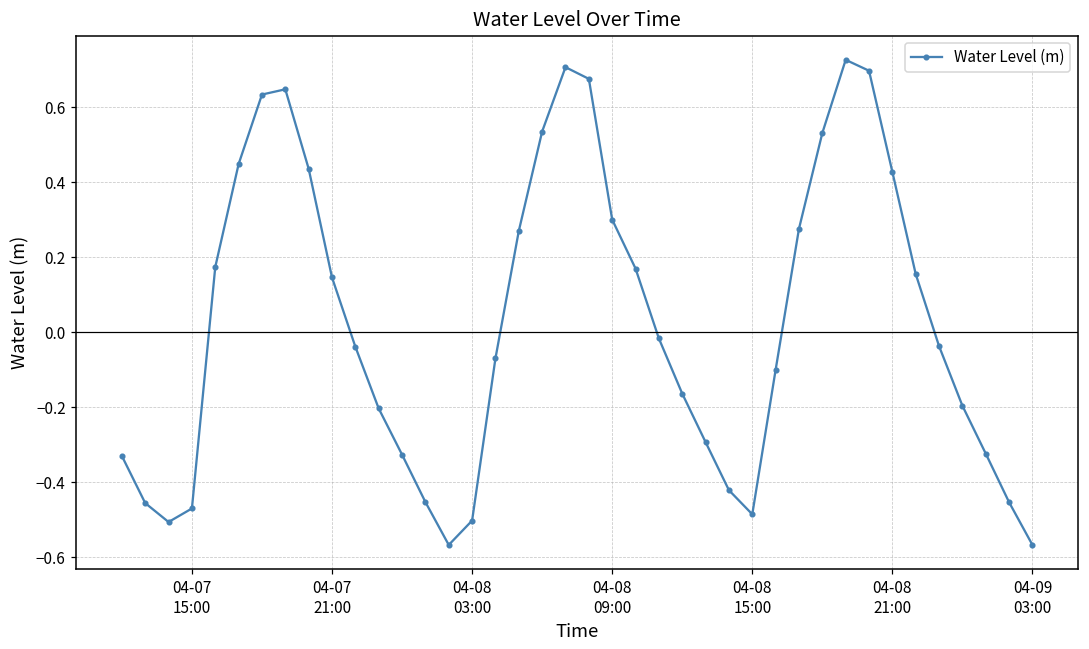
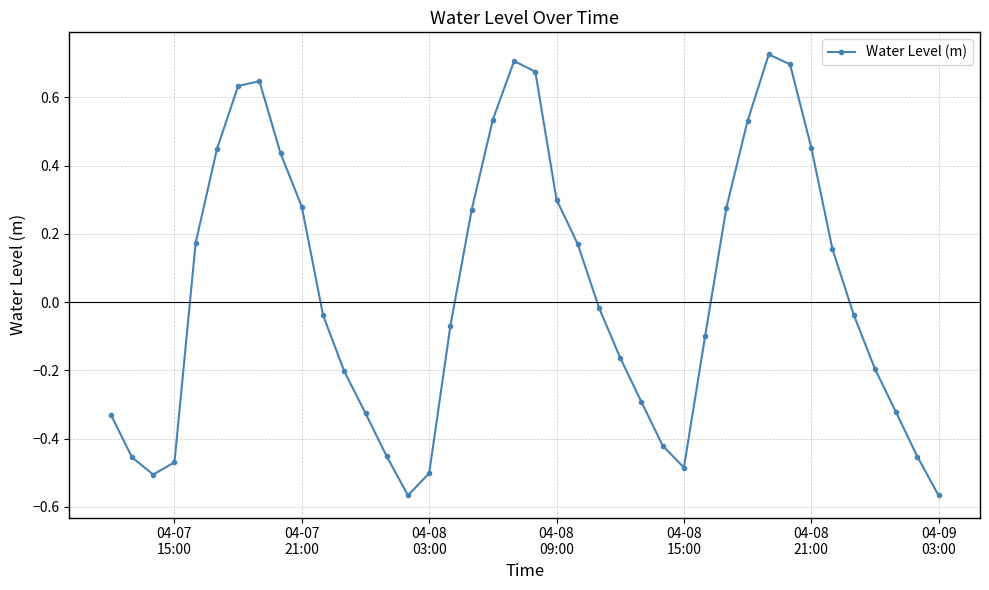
04-07 21:00: 0.15 -> 0.28
04-08 21:00: 0.43 -> 0.45
